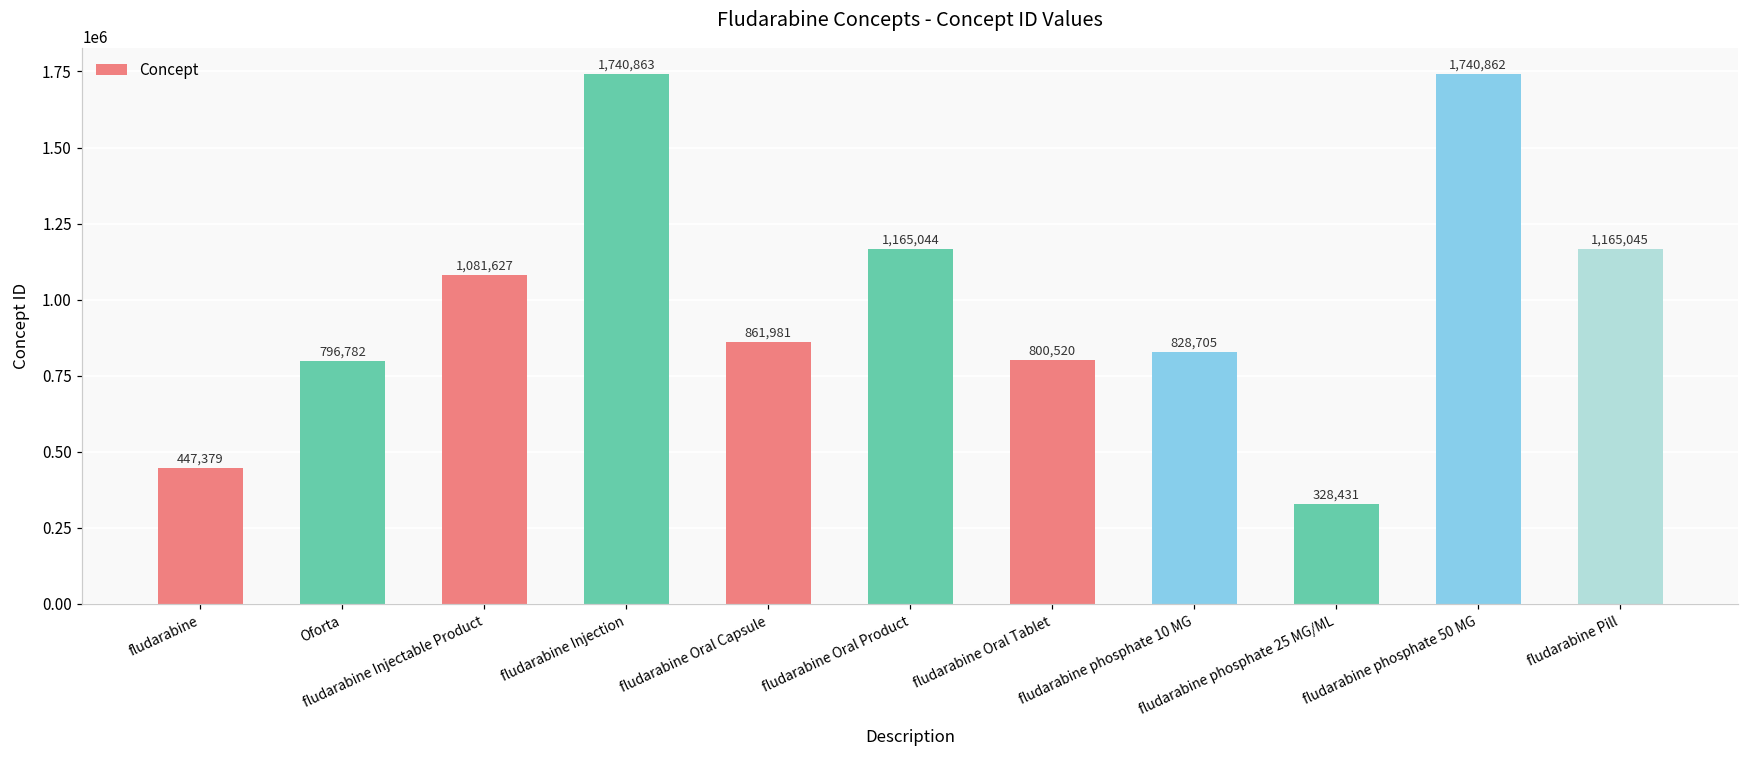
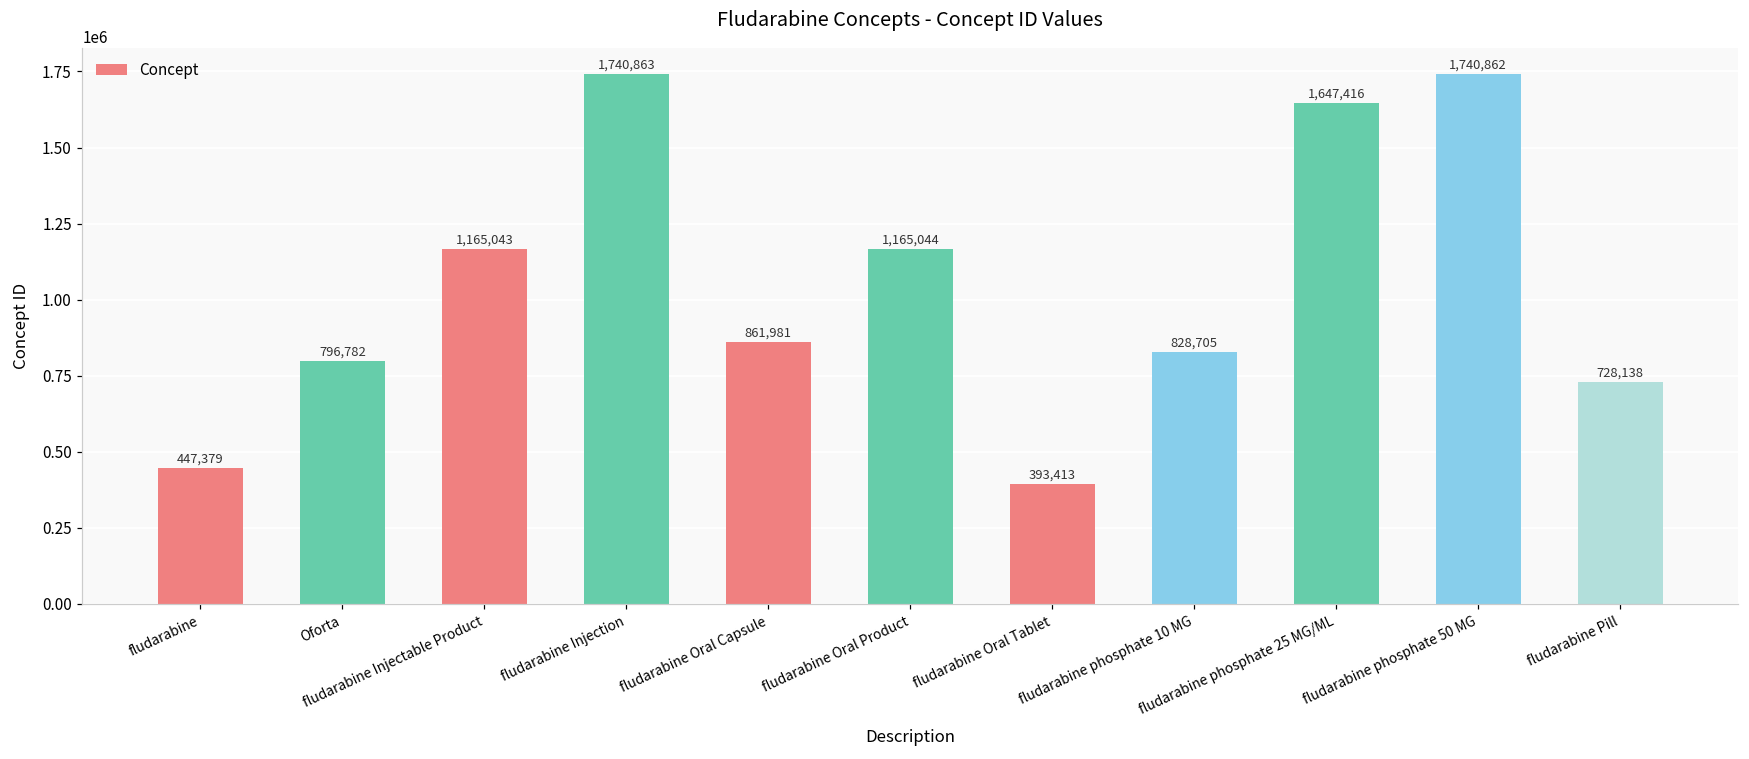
fludarabine Injectable Product: 1,081,627 -> 1,165,043
fludarabine Oral Tablet: 800,520 -> 393,413
fludarabine phosphate 25 MG/ML: 328,431 -> 1,647,416
fludarabine Pill: 1,165,045 -> 728,138
